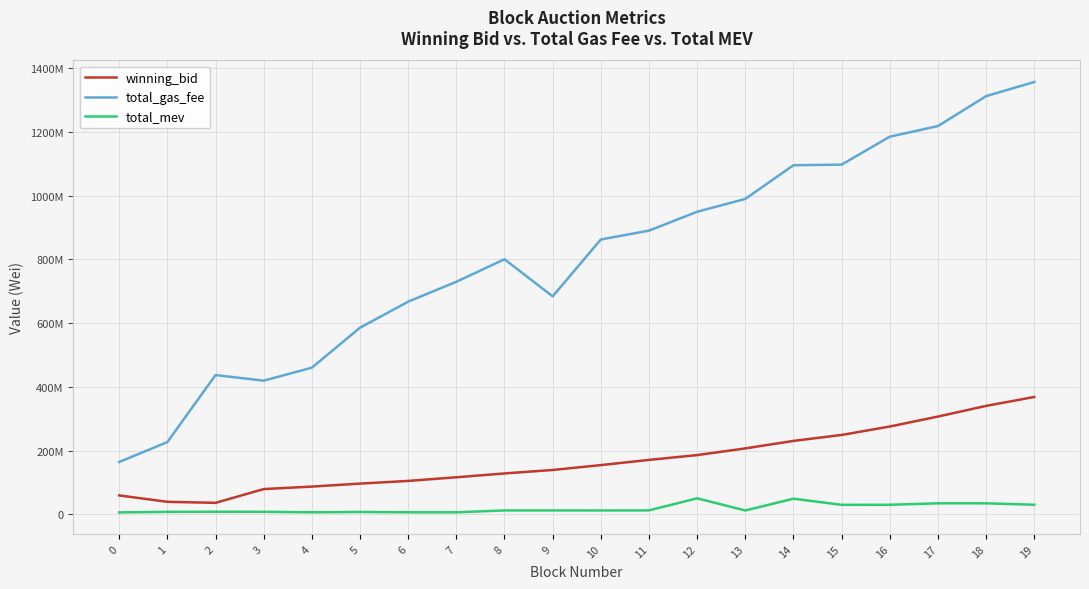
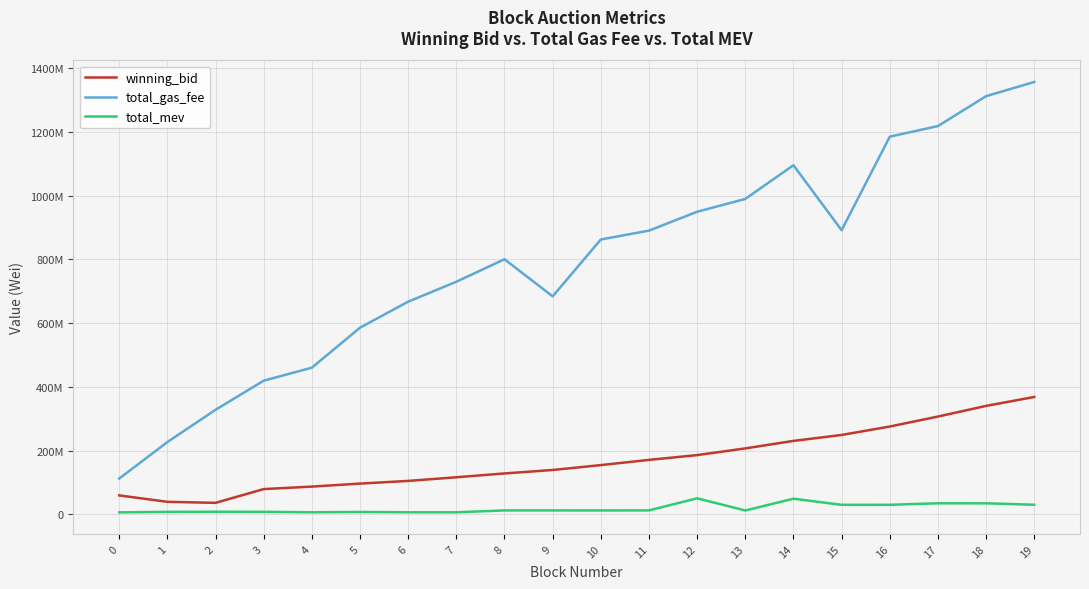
total_gas_fee, 0: 160000000 -> 110000000
total_gas_fee, 2: 440000000 -> 330000000
total_gas_fee, 15: 1100000000 -> 890000000
